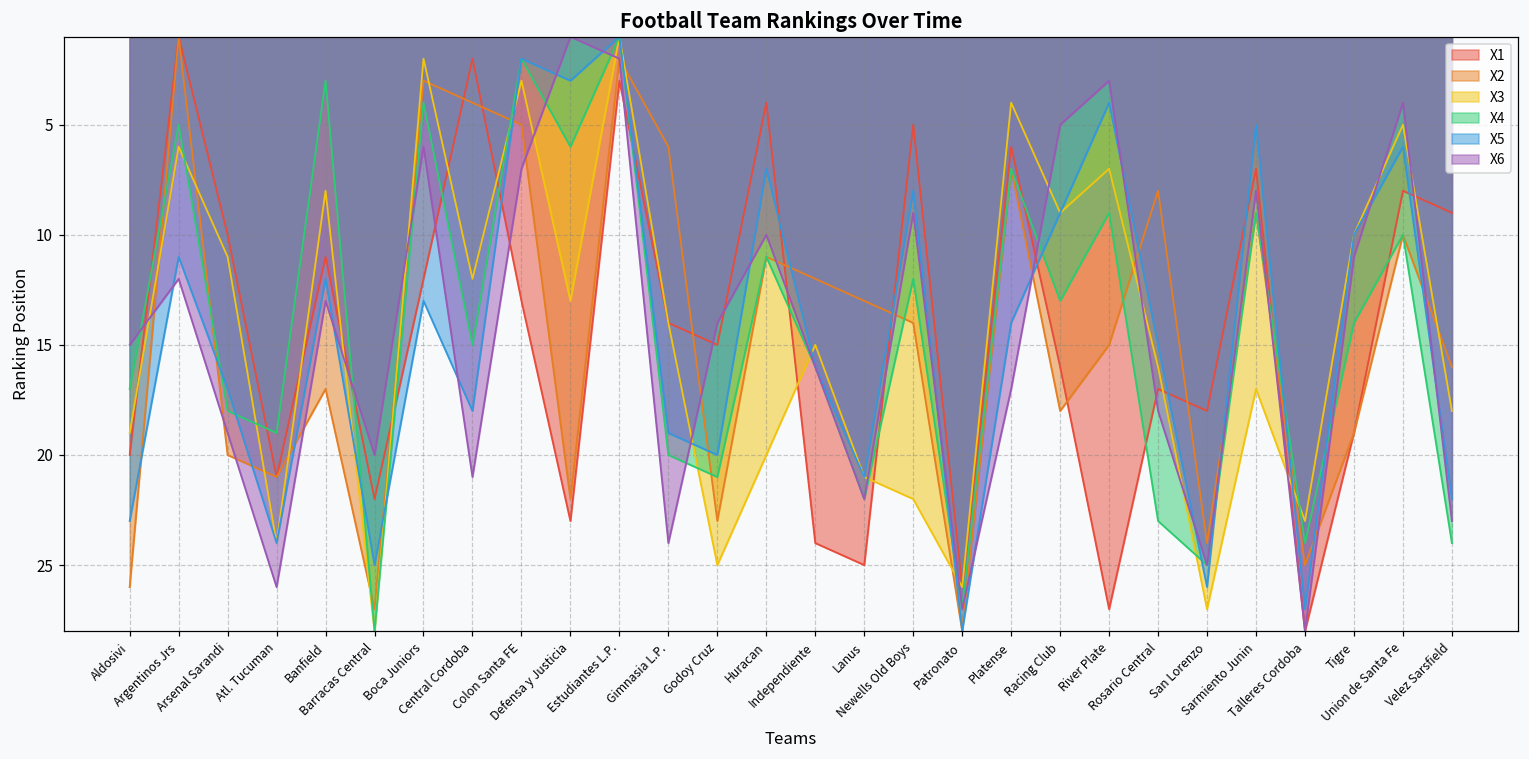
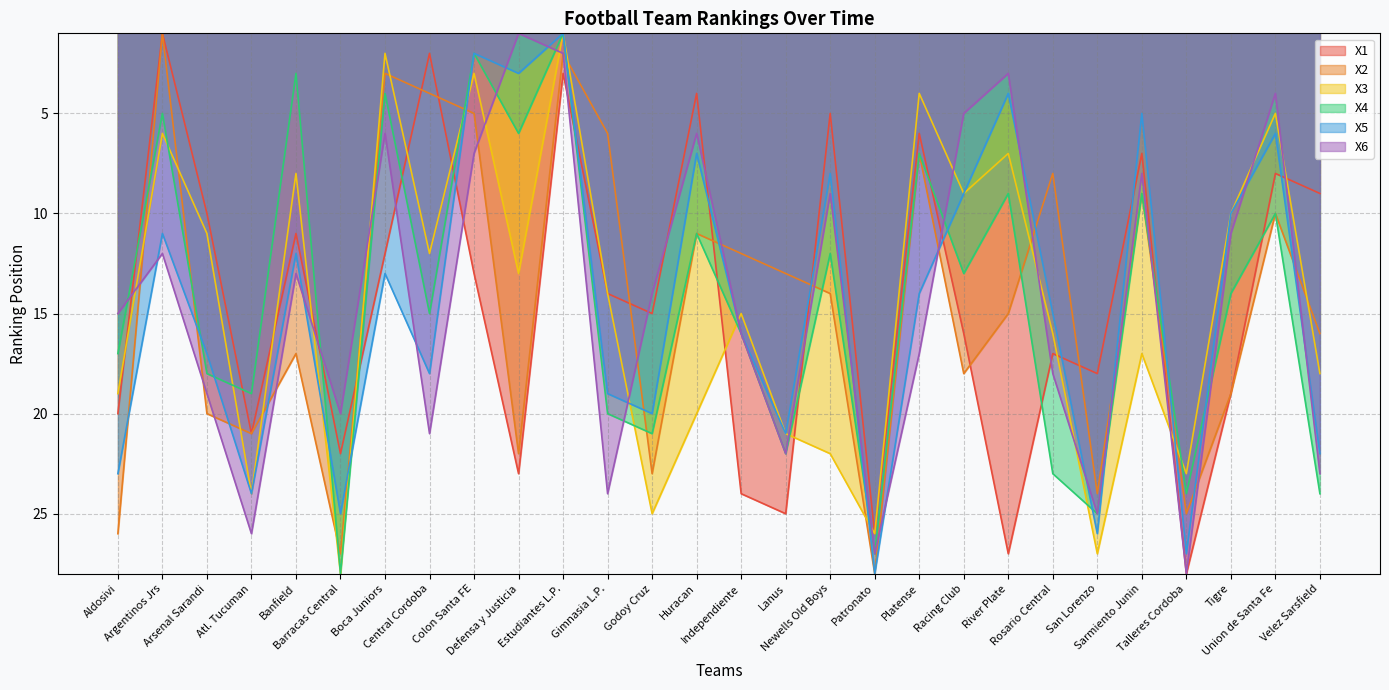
X6, Huracan: 10 -> 6
